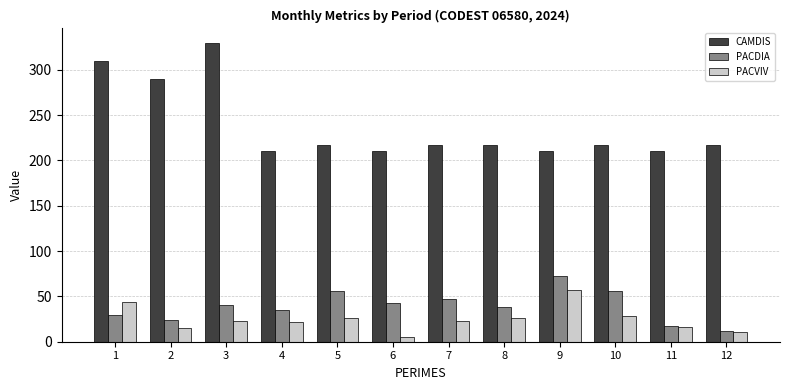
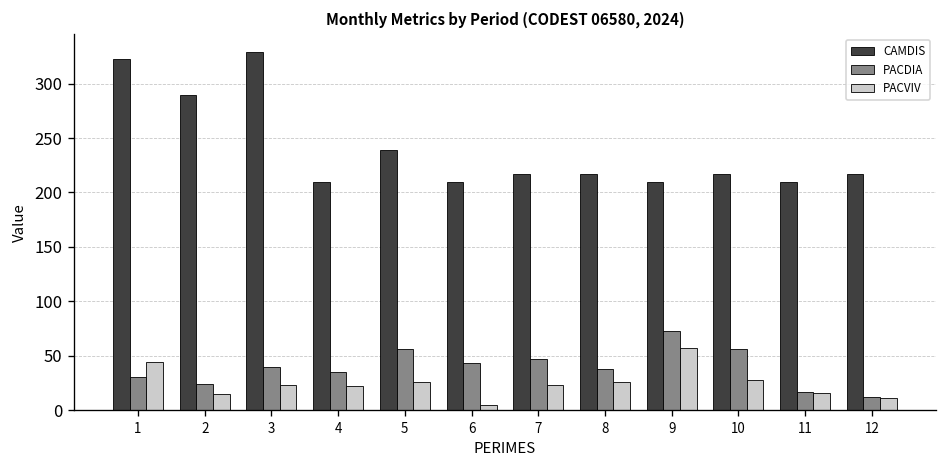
CAMDIS, 1: 310 -> 320
CAMDIS, 5: 220 -> 240
